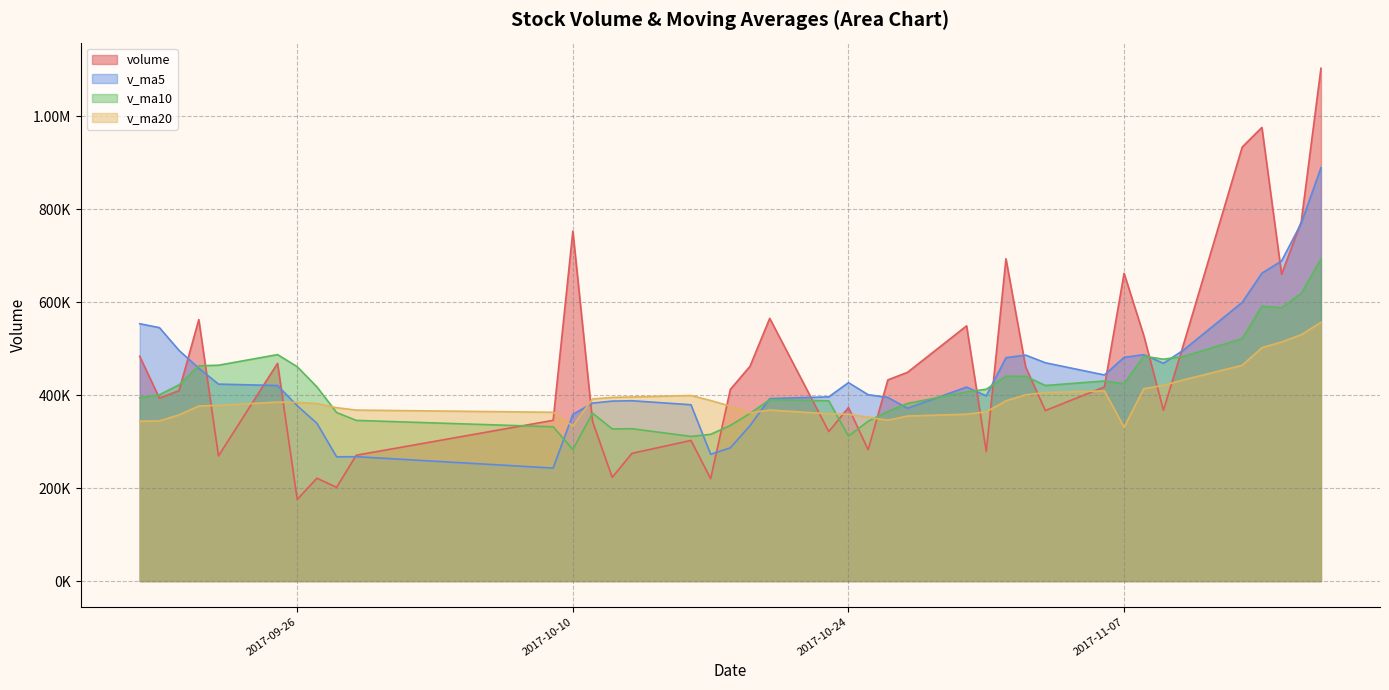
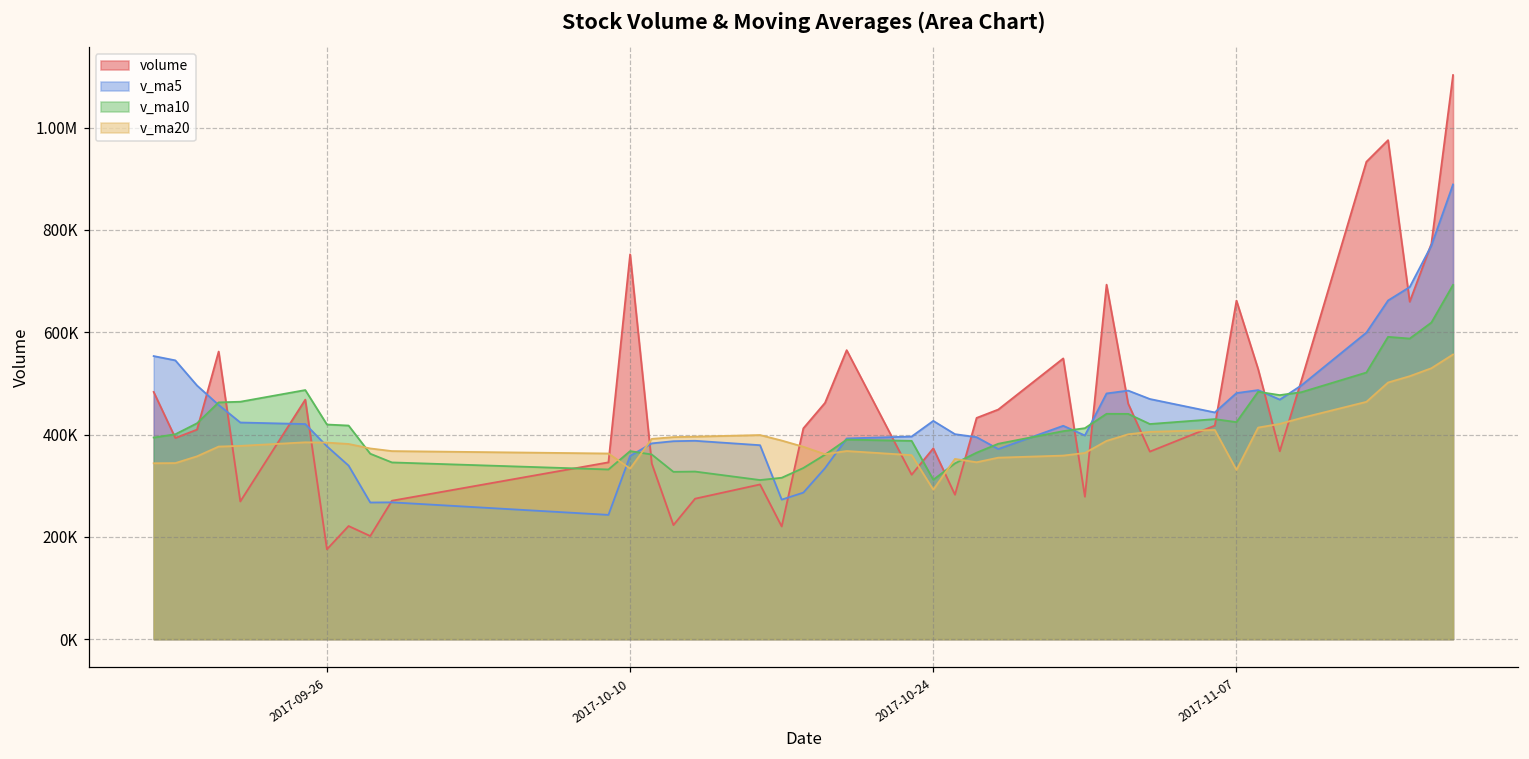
v_ma10, 2017-09-26: 460000 -> 420000
v_ma10, 2017-10-10: 280000 -> 370000
v_ma20, 2017-10-24: 360000 -> 290000
